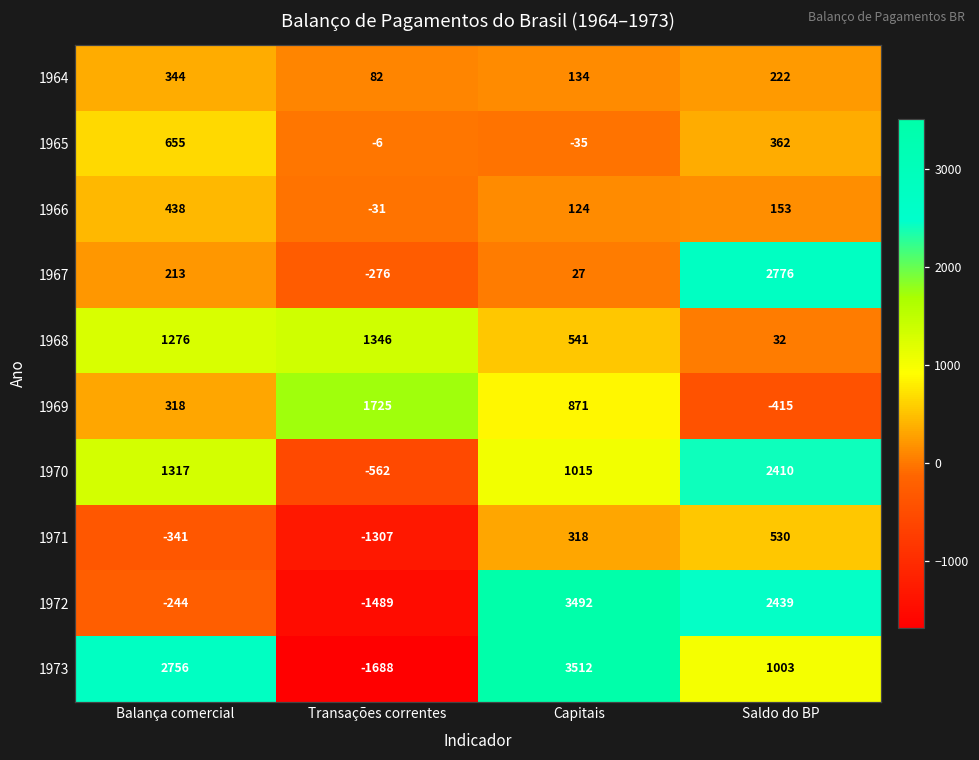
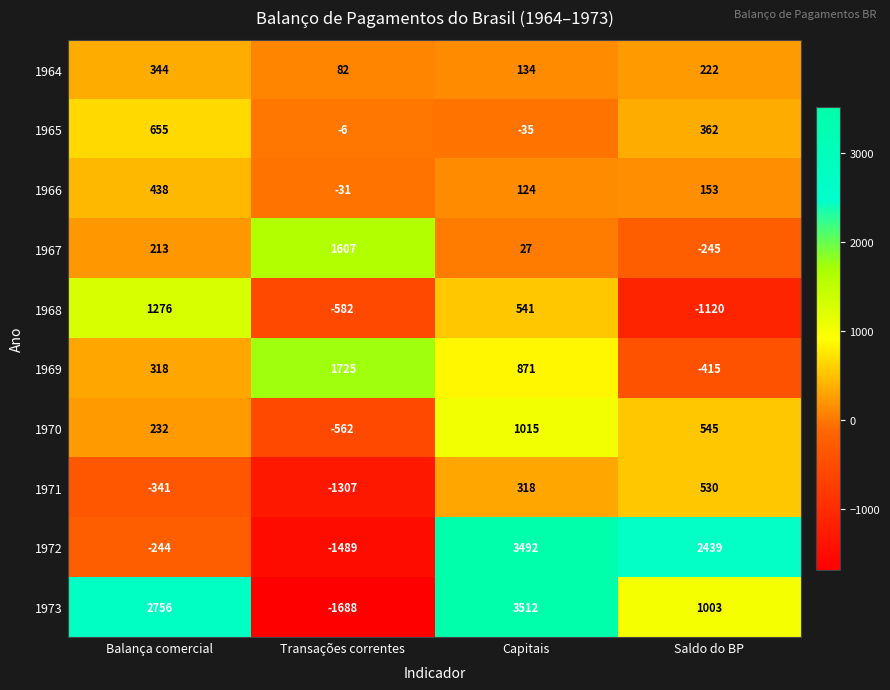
1967, Transações correntes: -276 -> 1607
1967, Saldo do BP: 2776 -> -245
1968, Transações correntes: 1346 -> -582
1968, Saldo do BP: 32 -> -1120
1970, Balança comercial: 1317 -> 232
1970, Saldo do BP: 2410 -> 545
